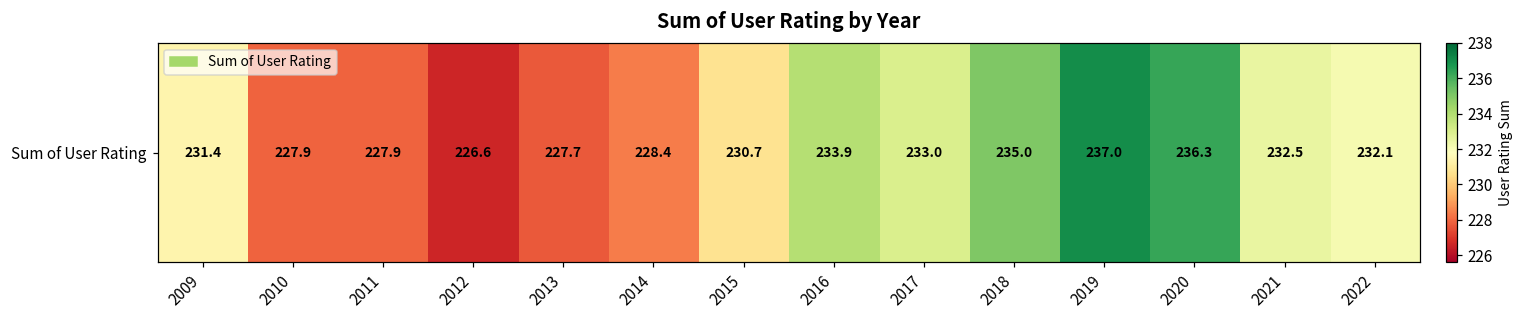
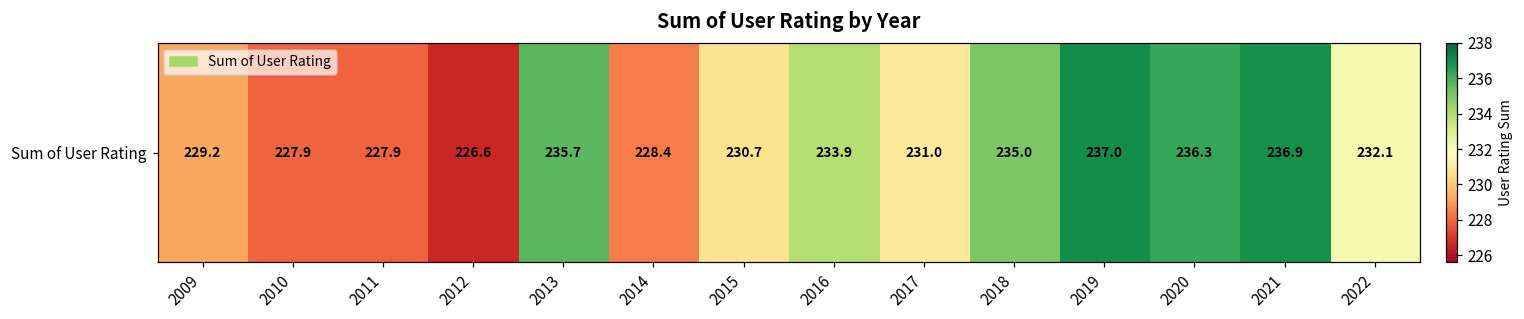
Sum of User Rating, 2009: 231.4 -> 229.2
Sum of User Rating, 2013: 227.7 -> 235.7
Sum of User Rating, 2017: 233.0 -> 231.0
Sum of User Rating, 2021: 232.5 -> 236.9
